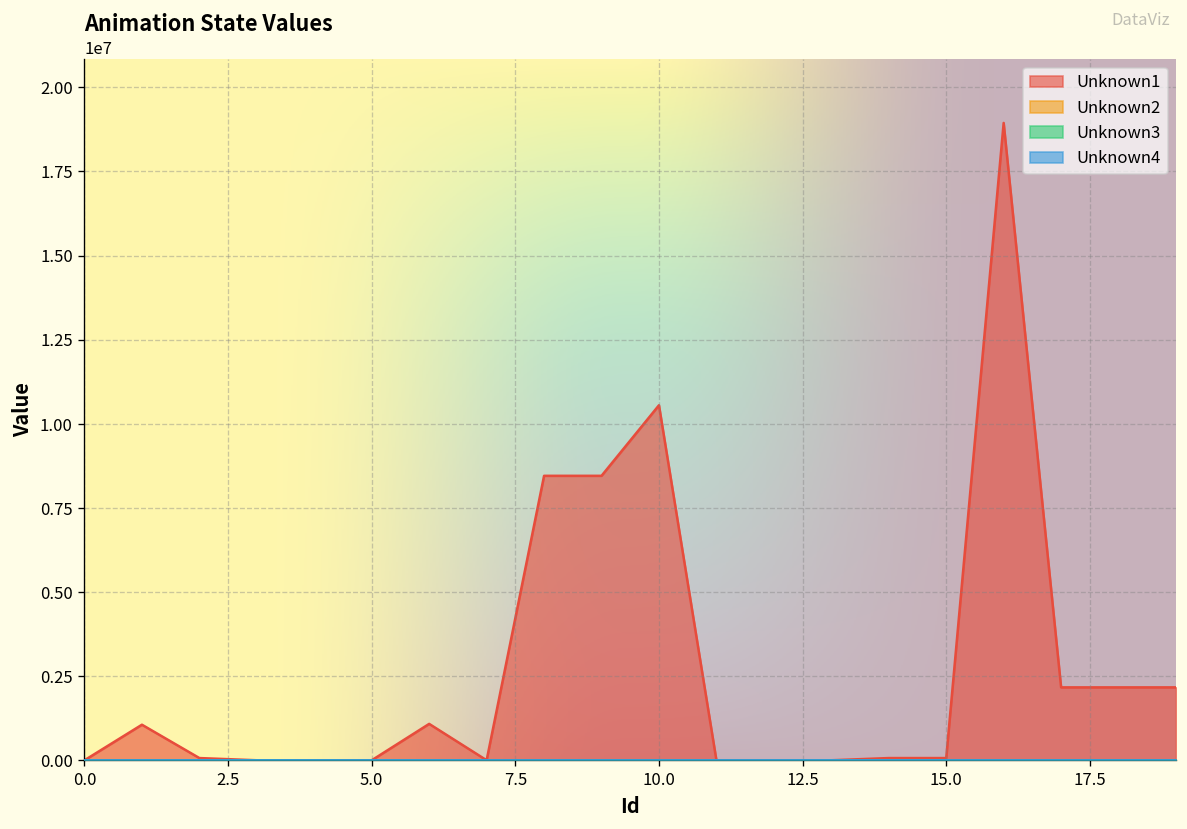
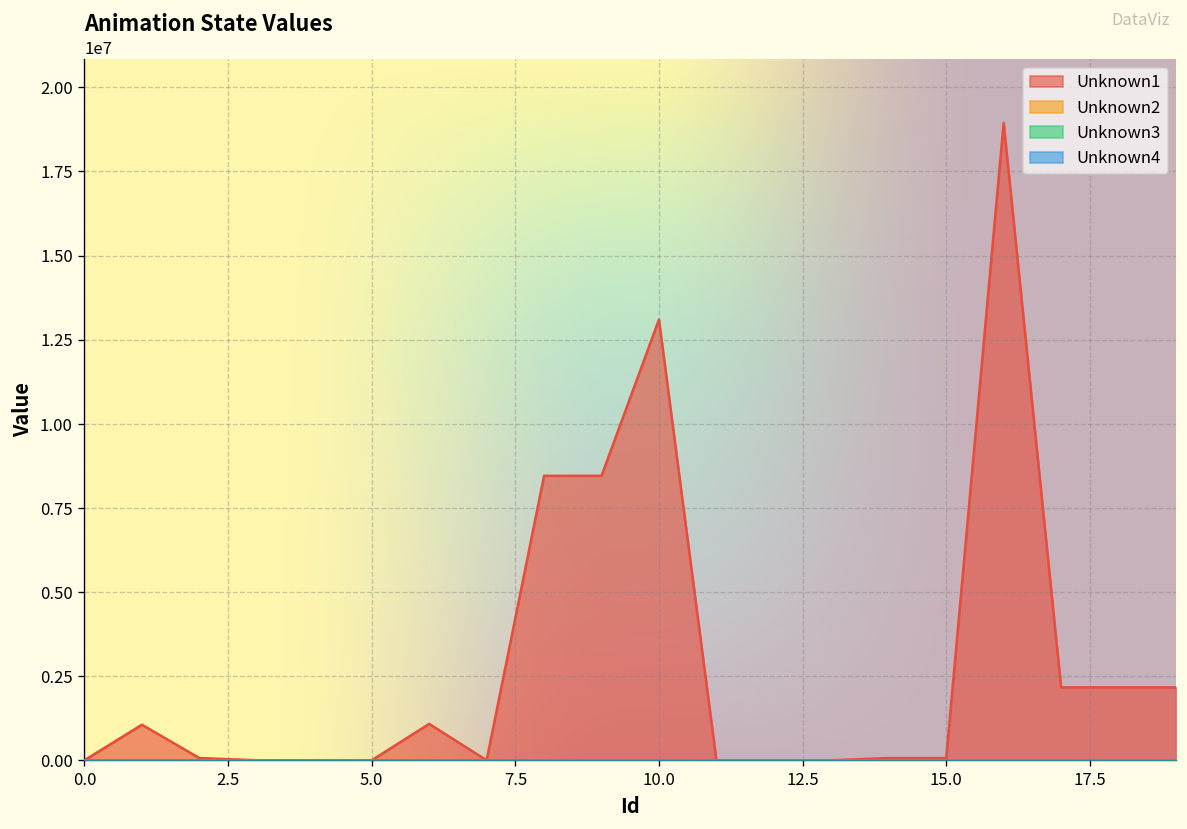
Unknown1, 10.0: 10600000 -> 13100000
